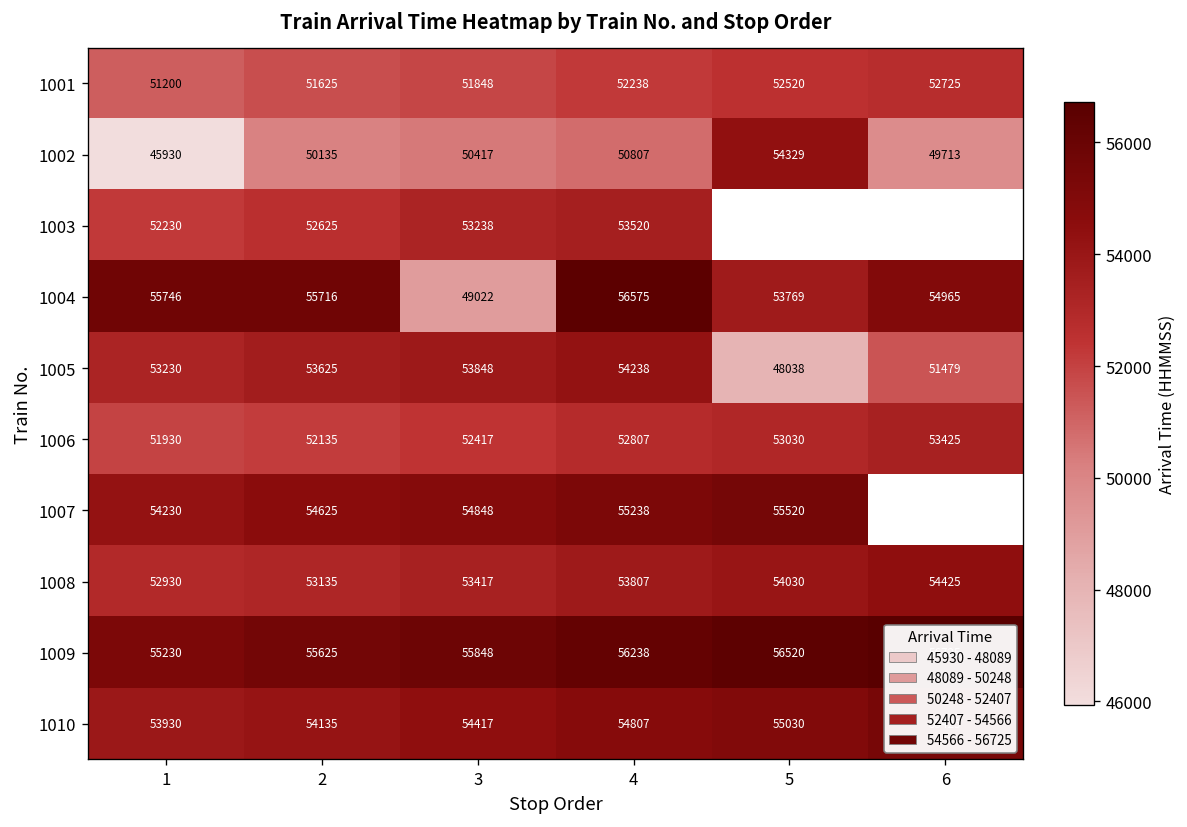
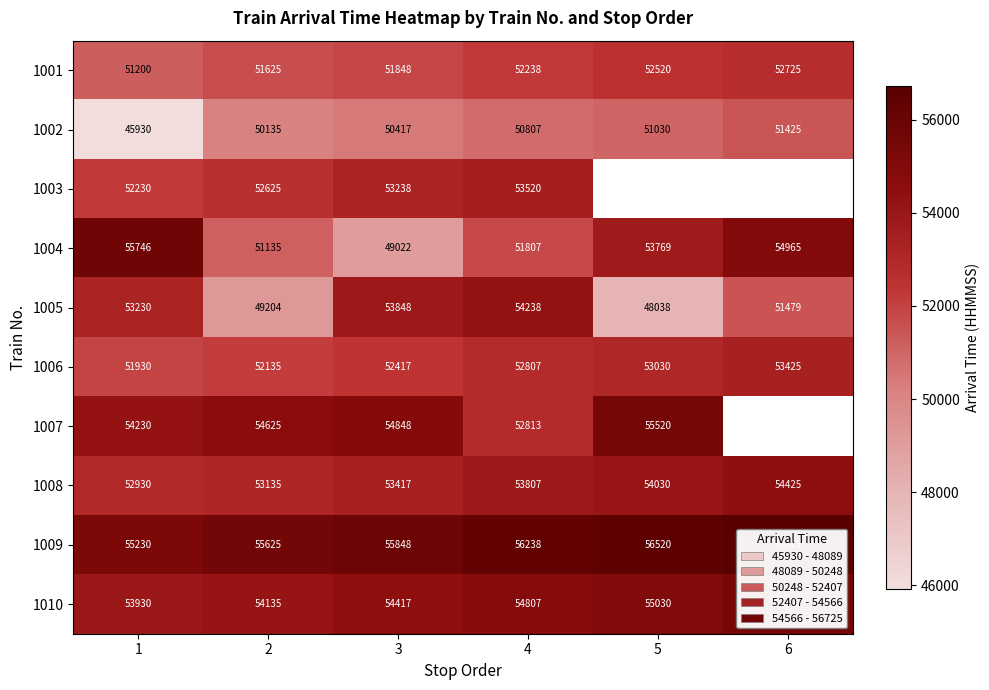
1002, 5: 54329 -> 51030
1002, 6: 49713 -> 51425
1004, 2: 55716 -> 51135
1004, 4: 56575 -> 51807
1005, 2: 53625 -> 49204
1007, 4: 55238 -> 52813
